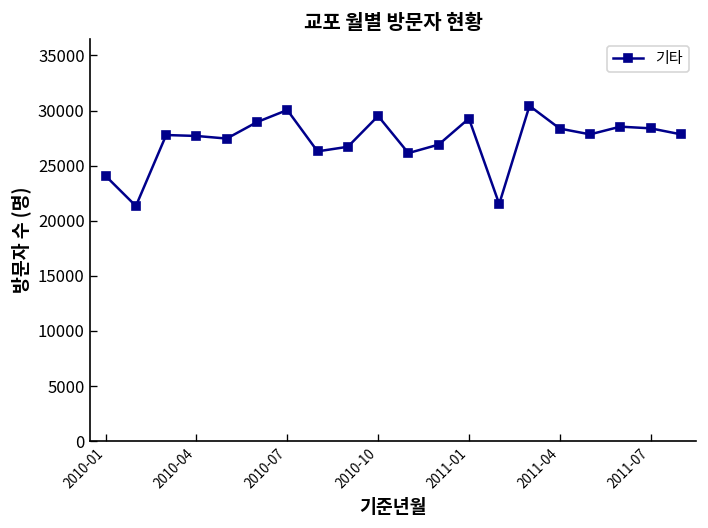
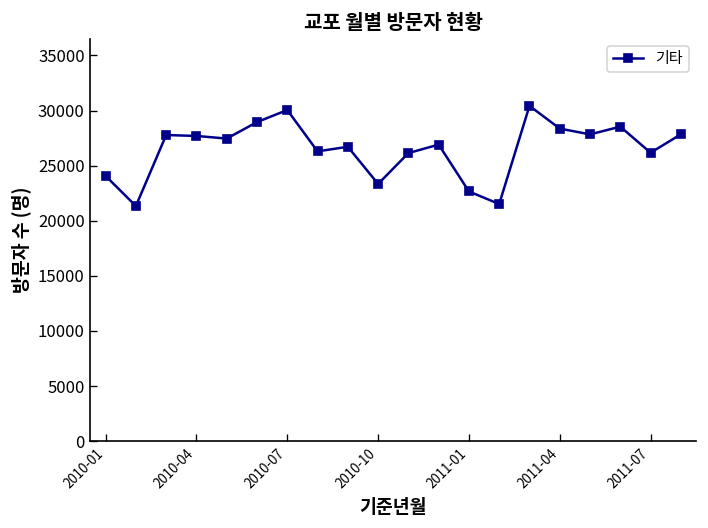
2010-10: 30000 -> 23000
2011-01: 29000 -> 23000
2011-07: 28000 -> 26000
